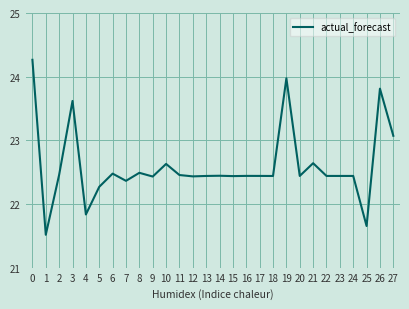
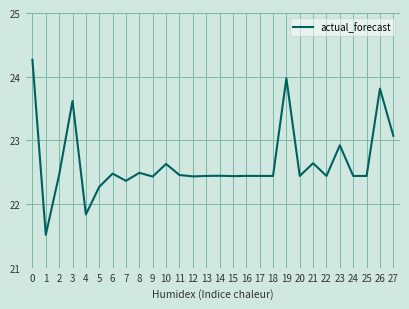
23: 22.4 -> 22.9
25: 21.7 -> 22.4
